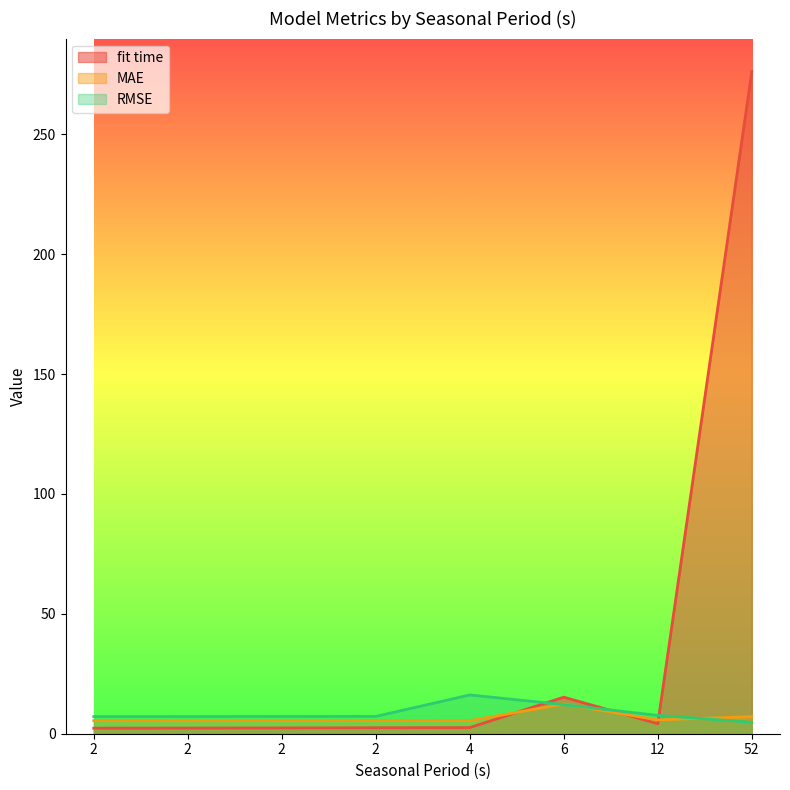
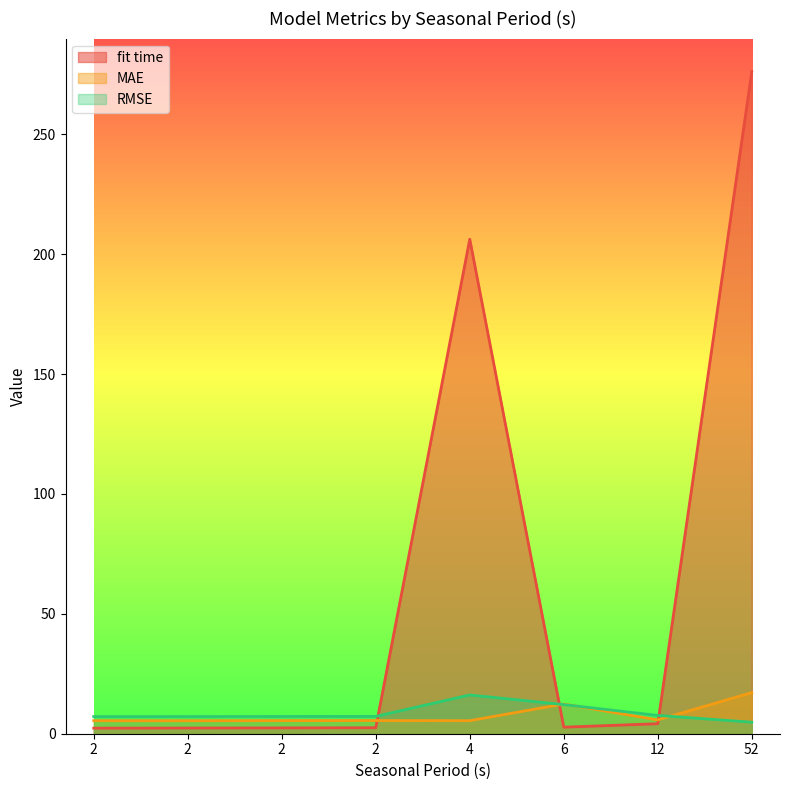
fit time, 4: 3 -> 206
fit time, 6: 15 -> 3
MAE, 52: 7 -> 17
